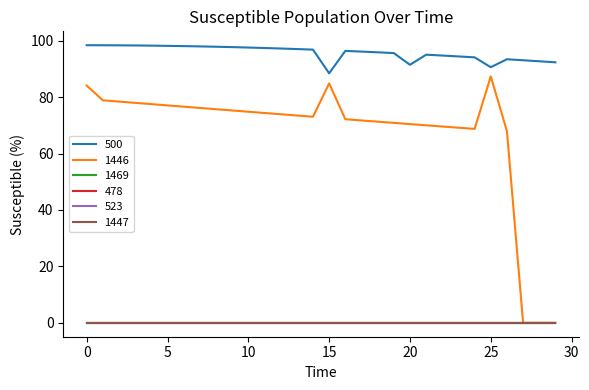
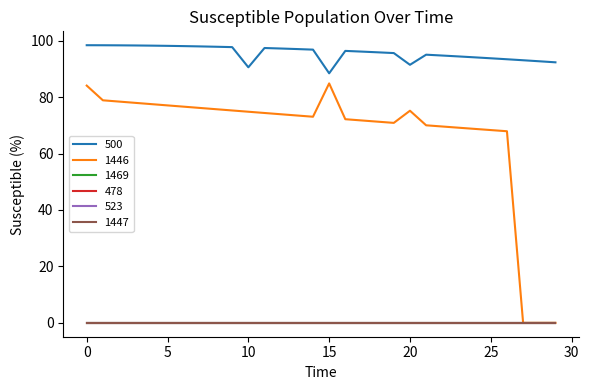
500, 10: 98 -> 91
1446, 20: 70 -> 75
500, 25: 91 -> 94
1446, 25: 87 -> 68
